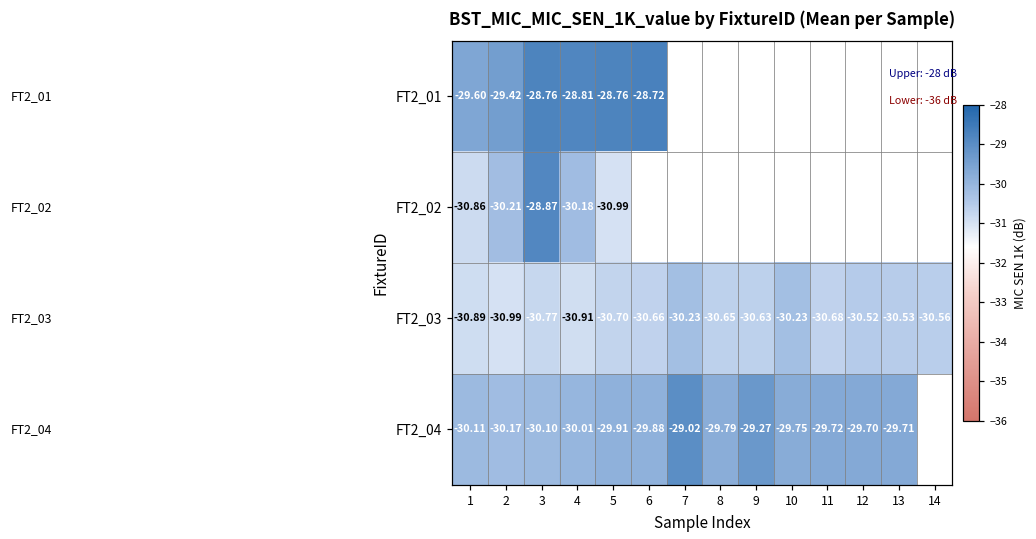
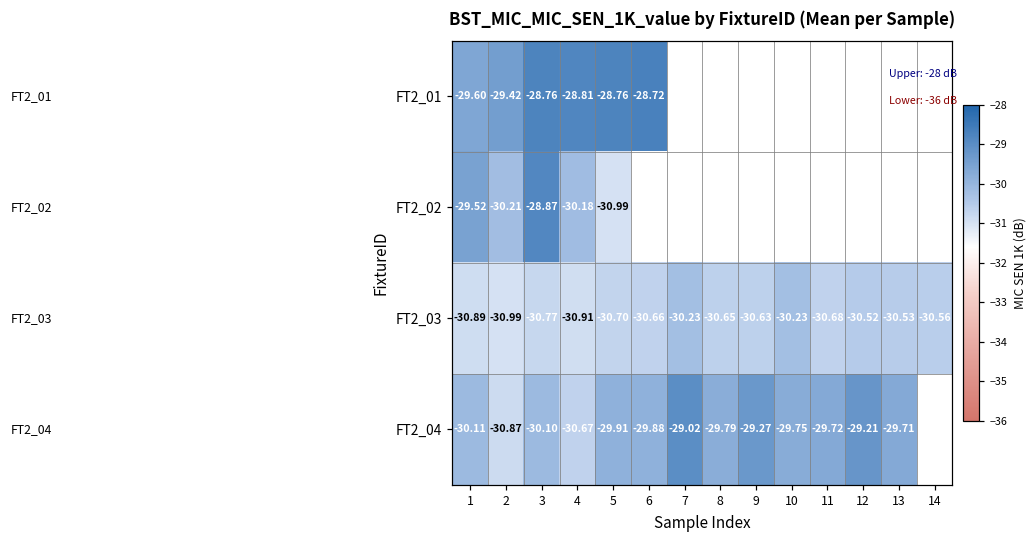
FT2_02, 1: -30.86 -> -29.52
FT2_04, 2: -30.17 -> -30.87
FT2_04, 4: -30.01 -> -30.67
FT2_04, 12: -29.70 -> -29.21
